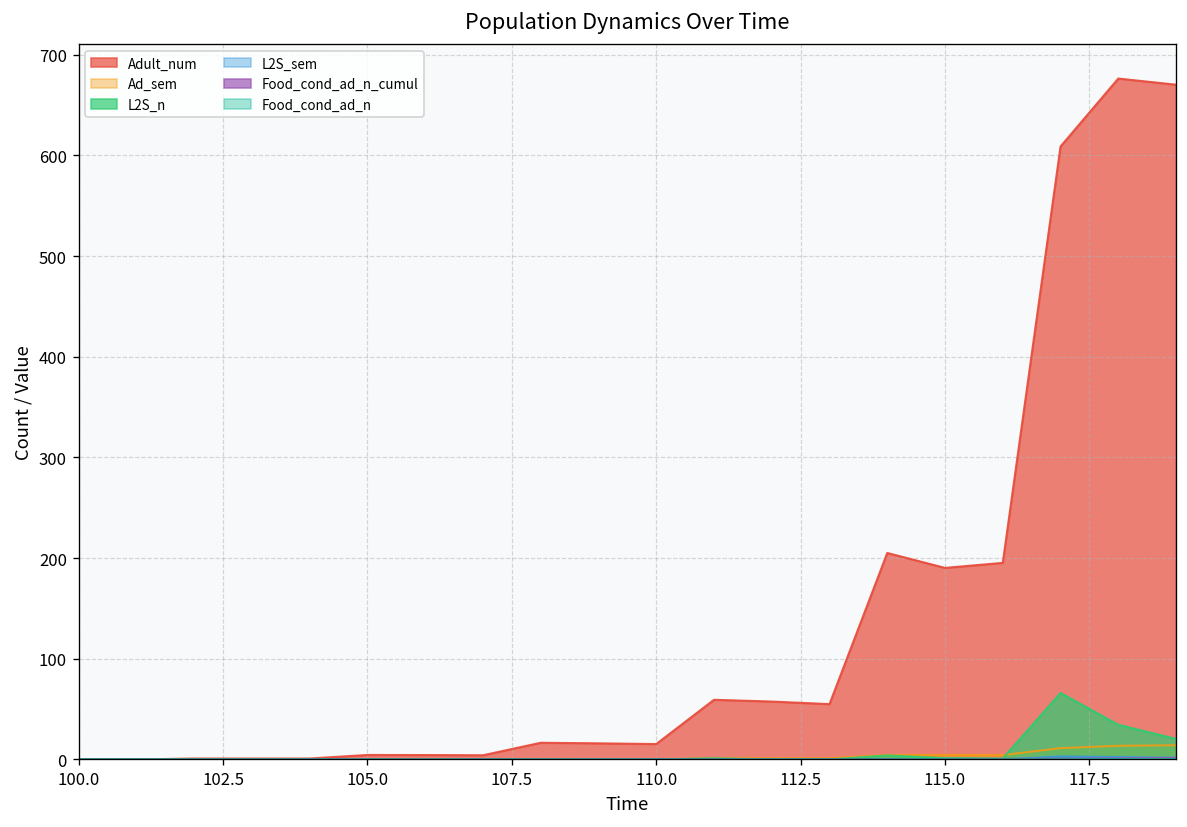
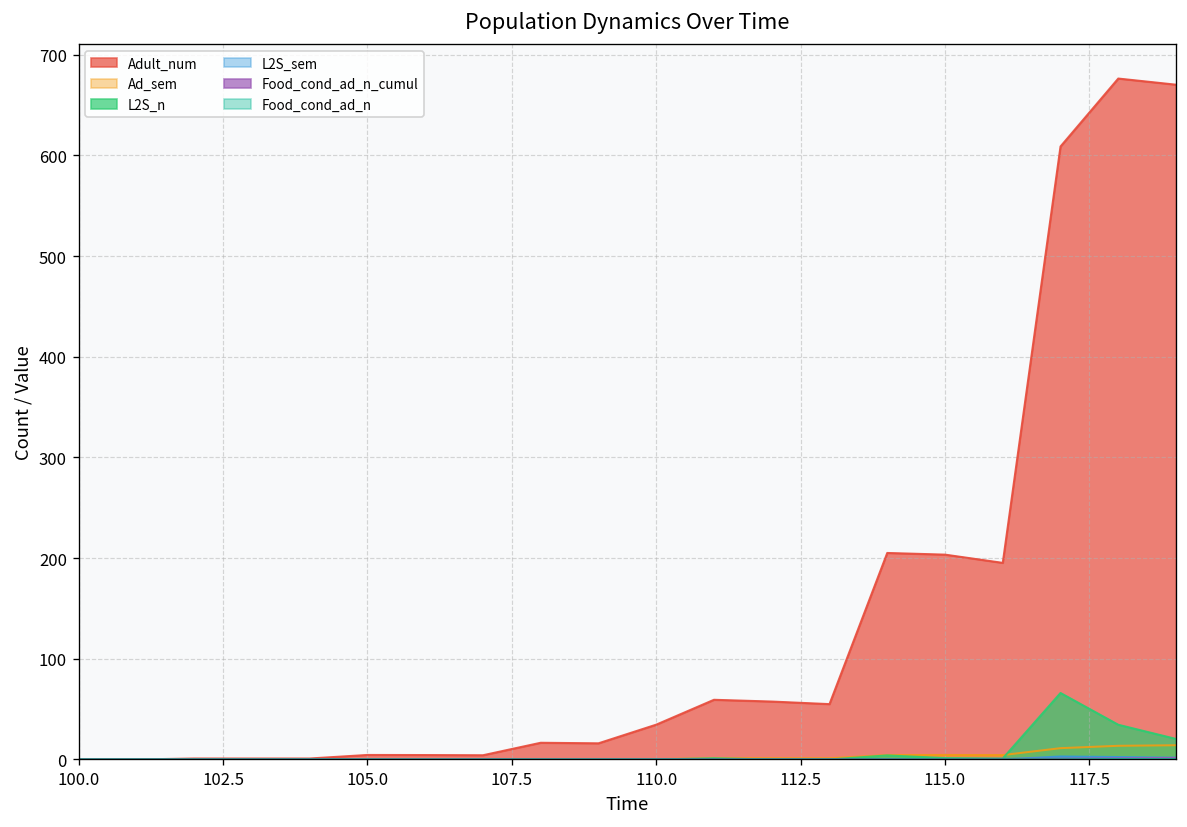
Adult_num, 110.0: 20 -> 30
Adult_num, 115.0: 190 -> 200
